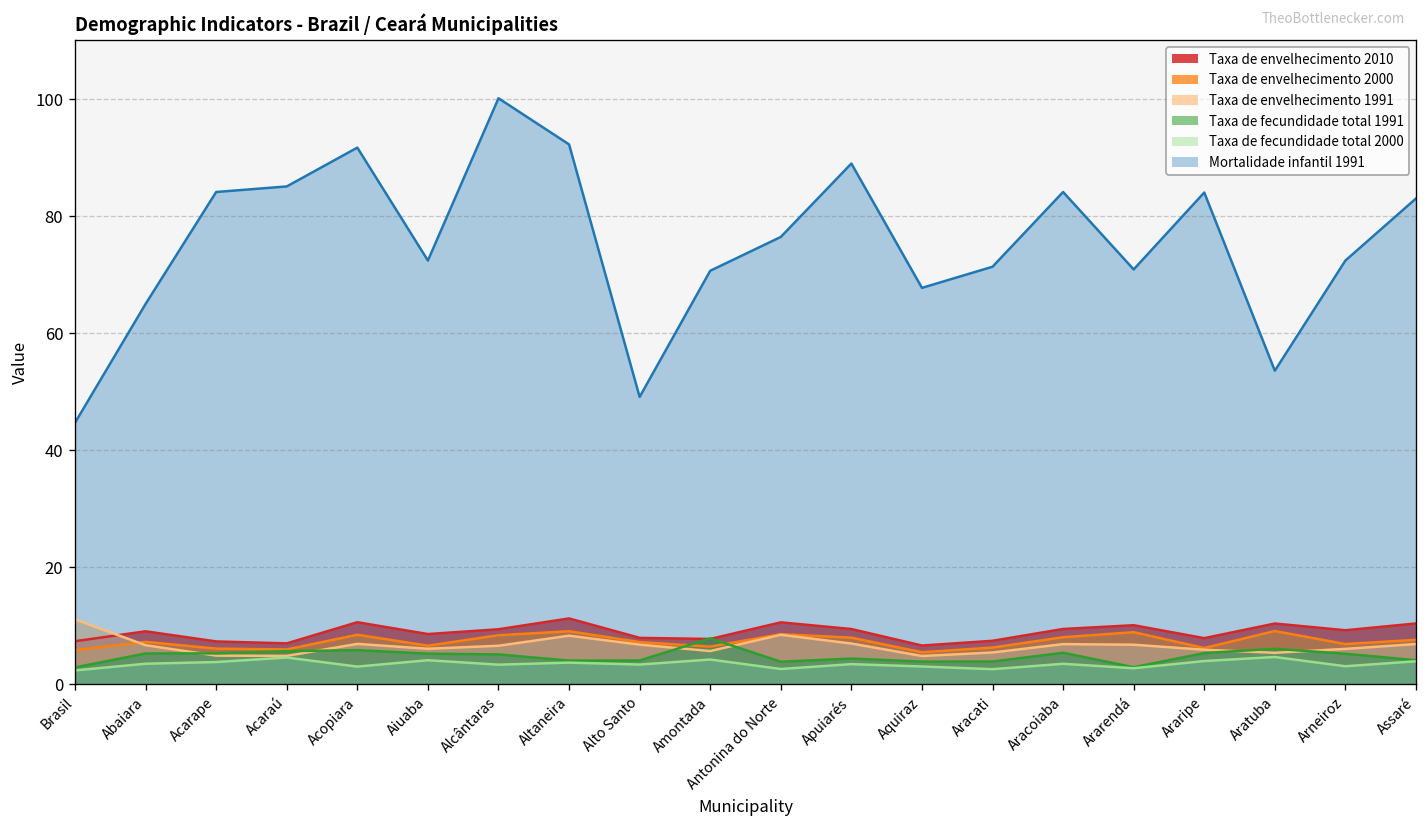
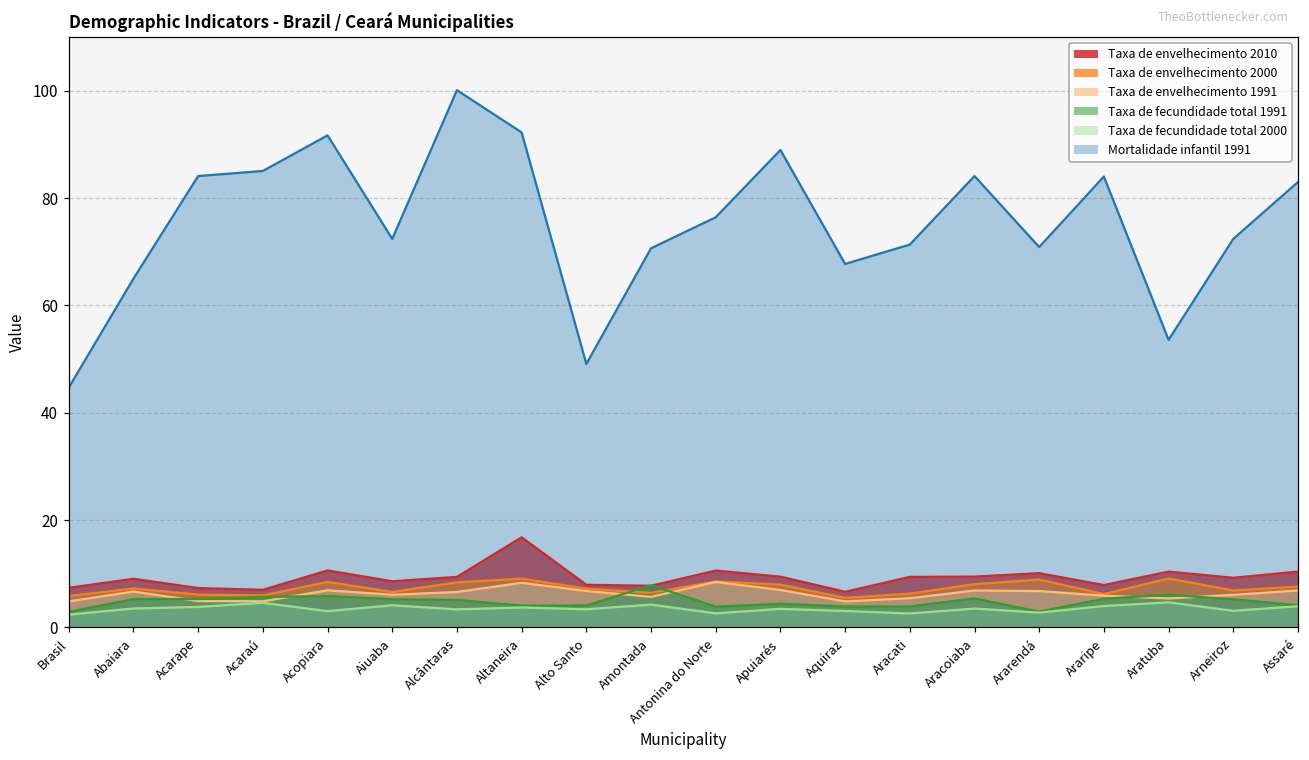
Taxa de envelhecimento 1991, Brasil: 11 -> 5
Taxa de envelhecimento 2010, Altaneira: 11 -> 17
Taxa de envelhecimento 2010, Aracati: 7 -> 9
